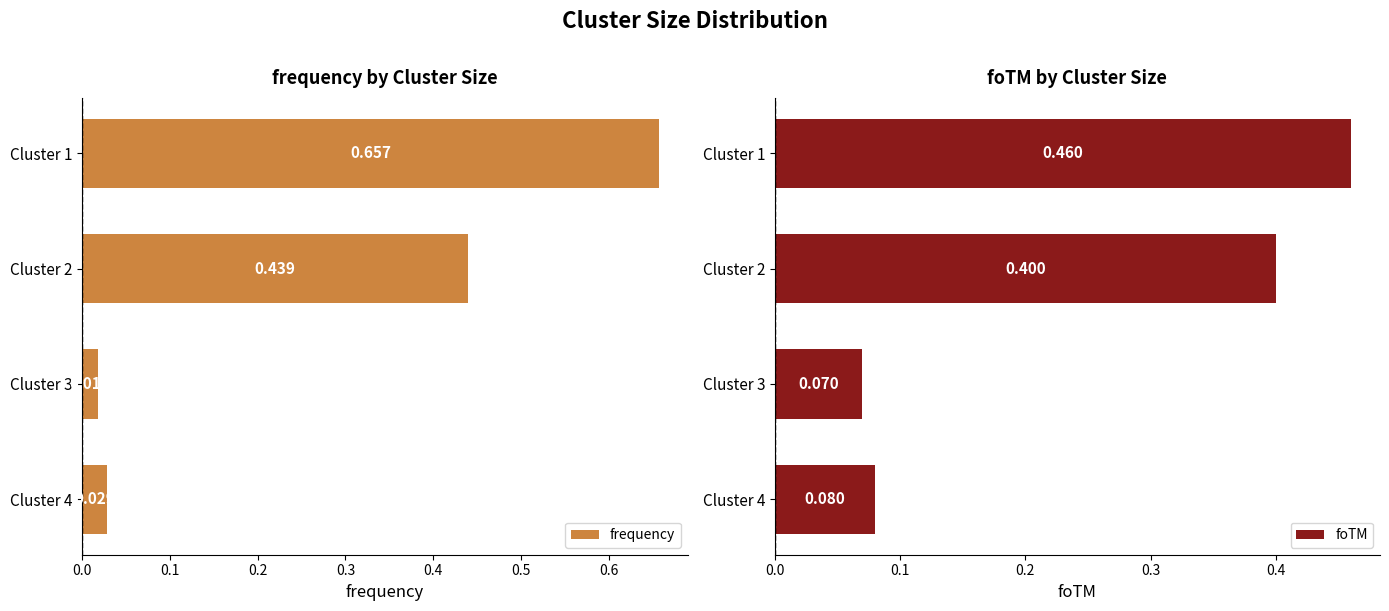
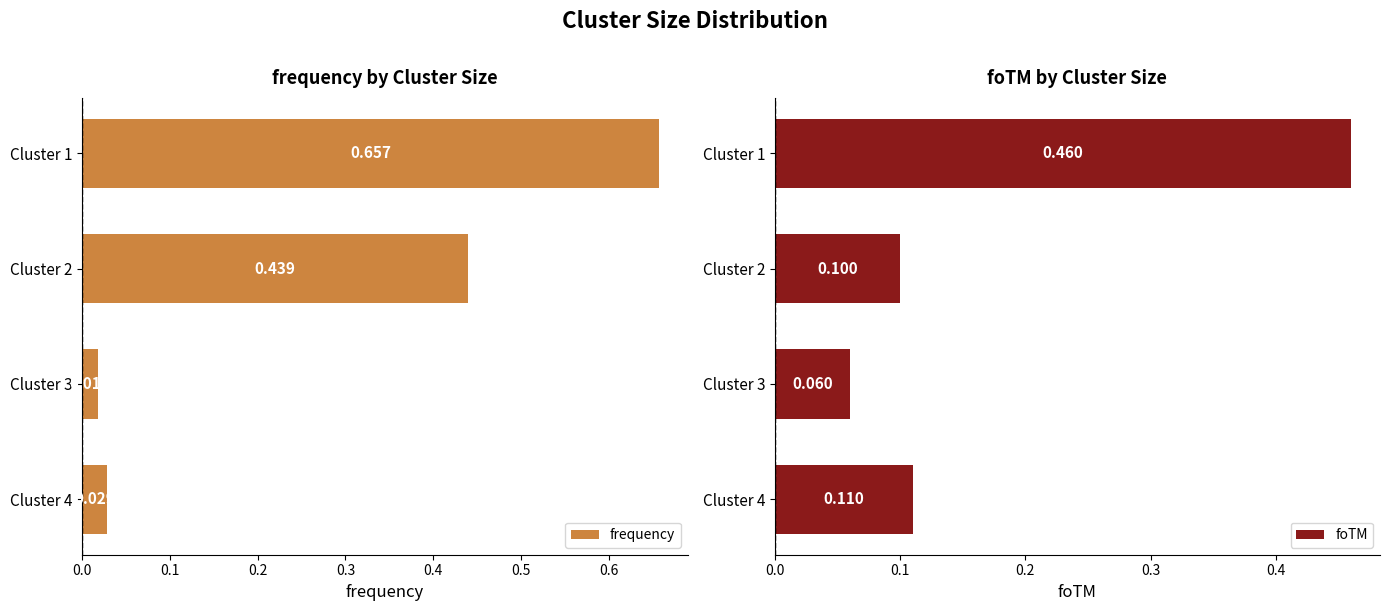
foTM by Cluster Size, Cluster 2: 0.400 -> 0.100
foTM by Cluster Size, Cluster 3: 0.070 -> 0.060
foTM by Cluster Size, Cluster 4: 0.080 -> 0.110
